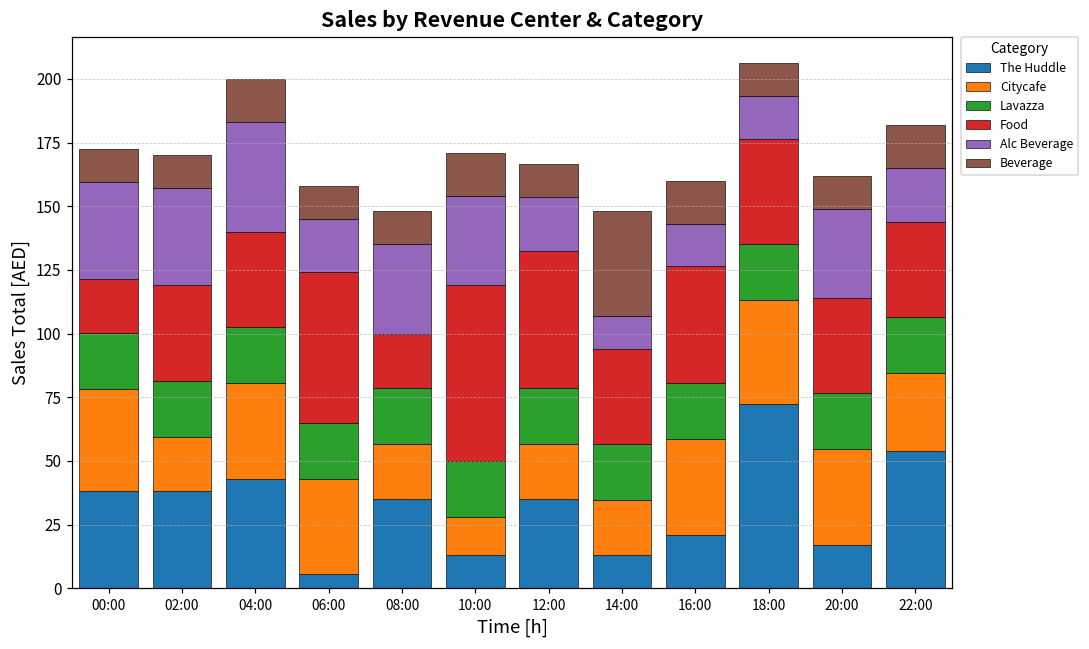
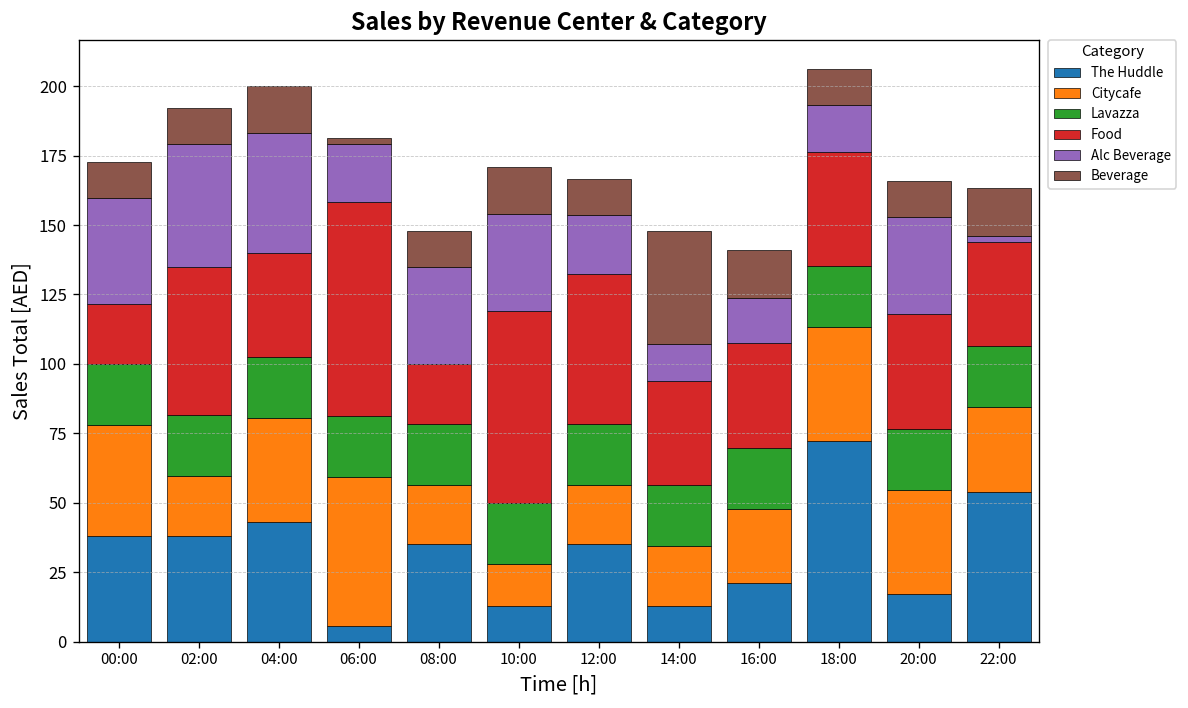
Food, 02:00: 38 -> 54
Alc Beverage, 02:00: 38 -> 44
Citycafe, 06:00: 38 -> 54
Food, 06:00: 59 -> 77
Beverage, 06:00: 13 -> 2
Citycafe, 16:00: 38 -> 27
Food, 16:00: 46 -> 38
Food, 20:00: 38 -> 41
Alc Beverage, 22:00: 21 -> 2
